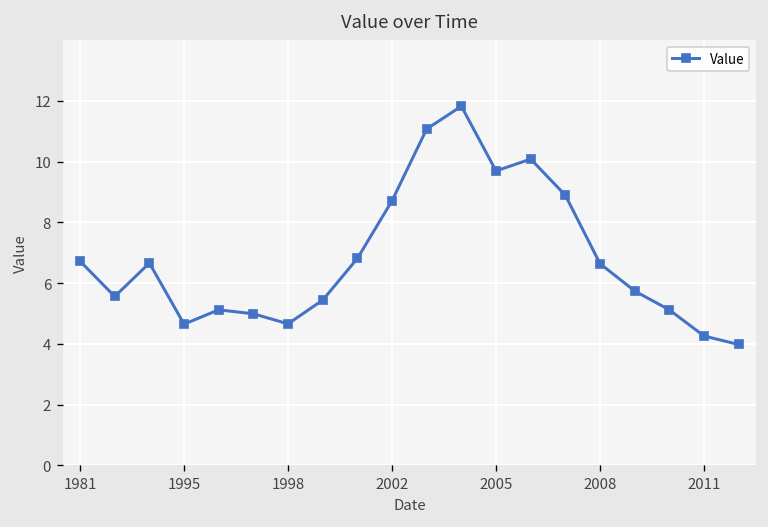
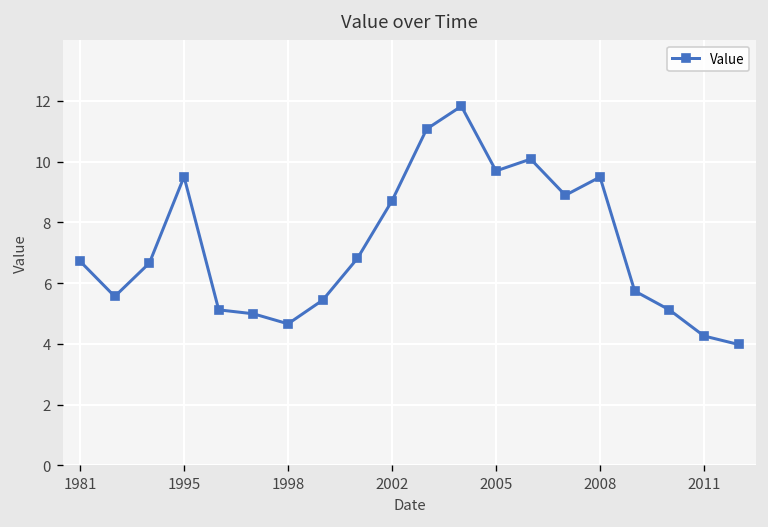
1995: 4.7 -> 9.5
2008: 6.6 -> 9.5
